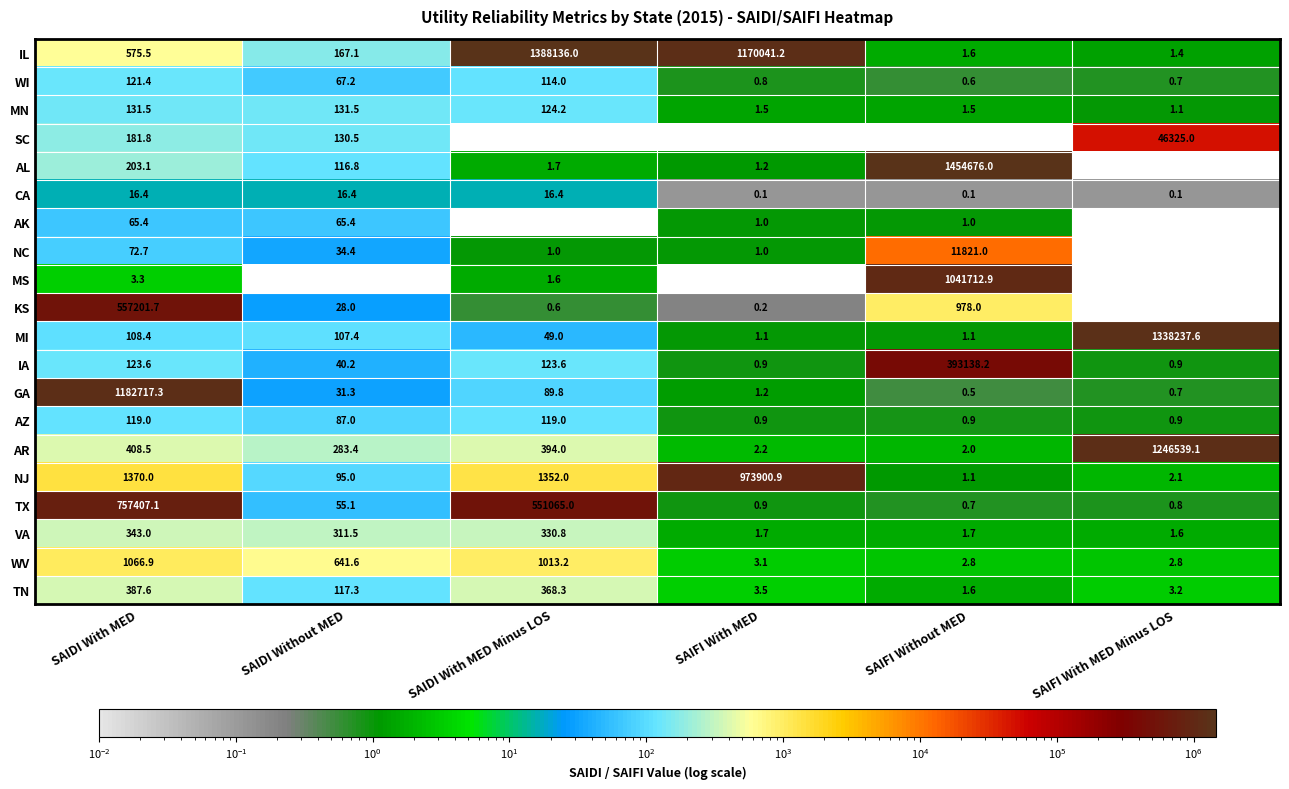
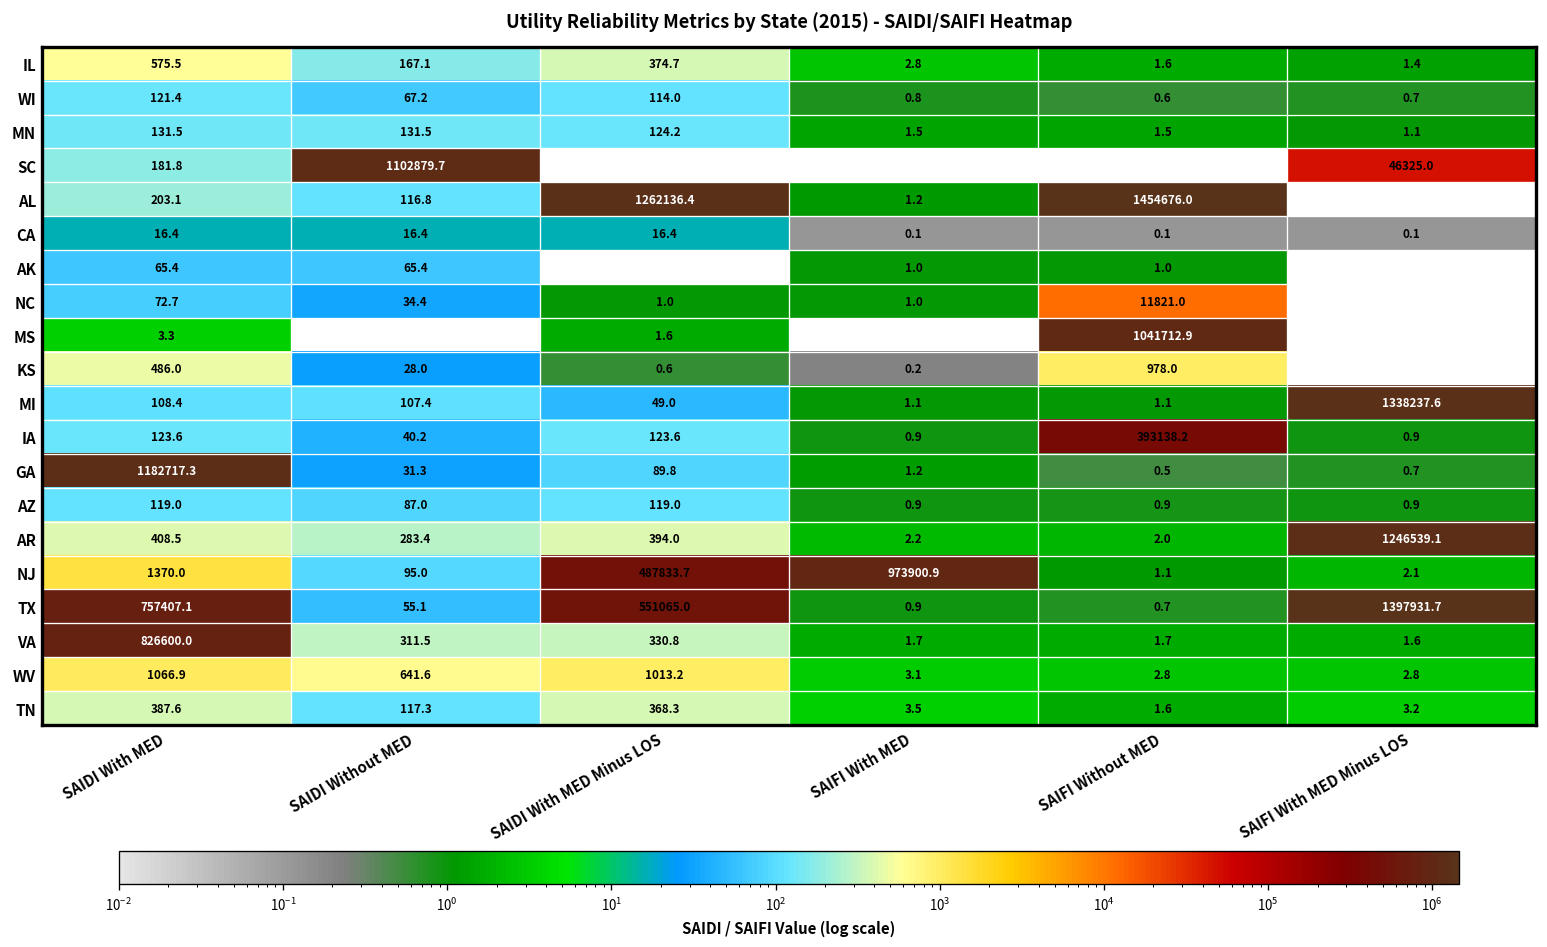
IL, SAIDI With MED Minus LOS: 1388136.0 -> 374.7
IL, SAIFI With MED: 1170041.2 -> 2.8
SC, SAIDI Without MED: 130.5 -> 1102879.7
AL, SAIDI With MED Minus LOS: 1.7 -> 1262136.4
KS, SAIDI With MED: 557201.7 -> 486.0
NJ, SAIDI With MED Minus LOS: 1352.0 -> 487833.7
TX, SAIFI With MED Minus LOS: 0.8 -> 1397931.7
VA, SAIDI With MED: 343.0 -> 826600.0
